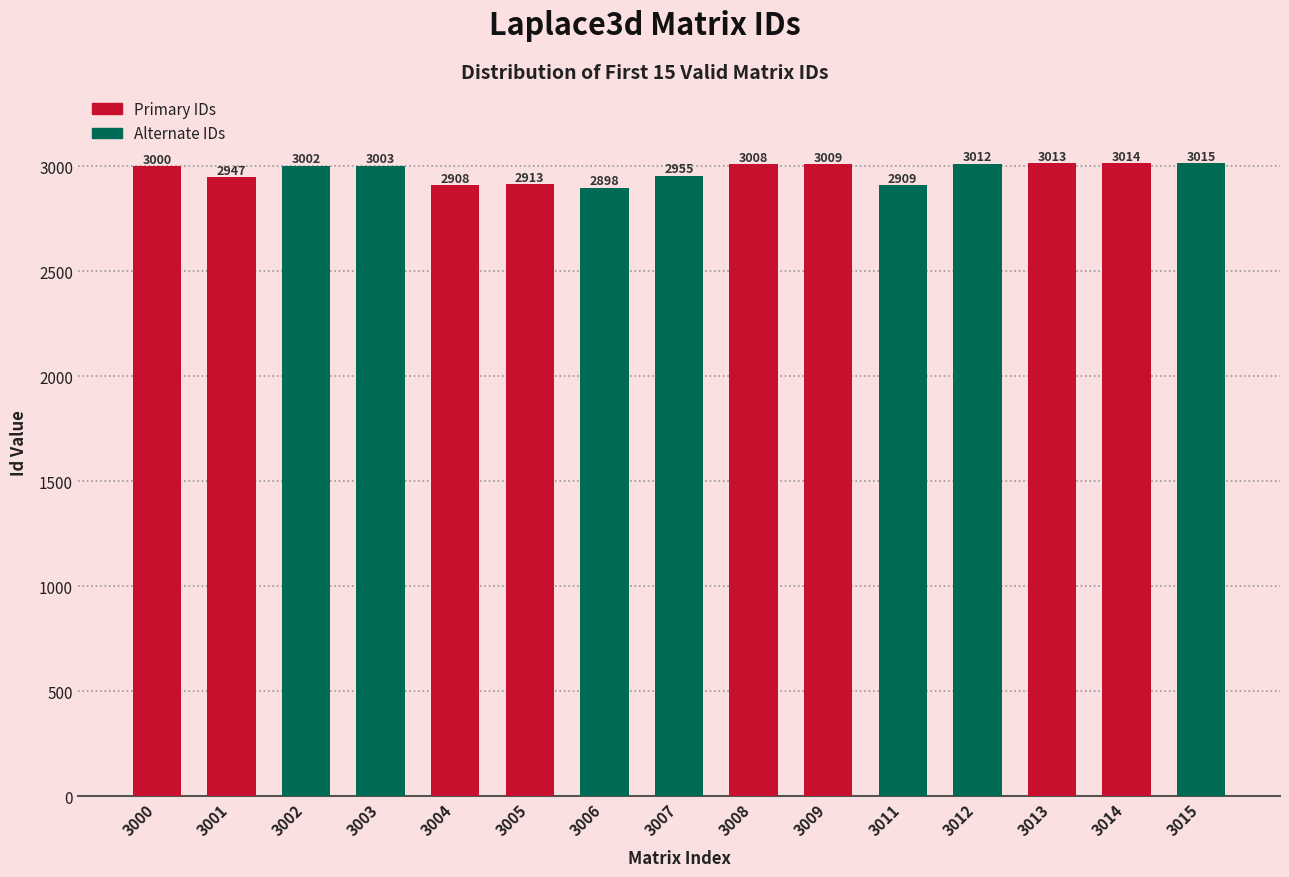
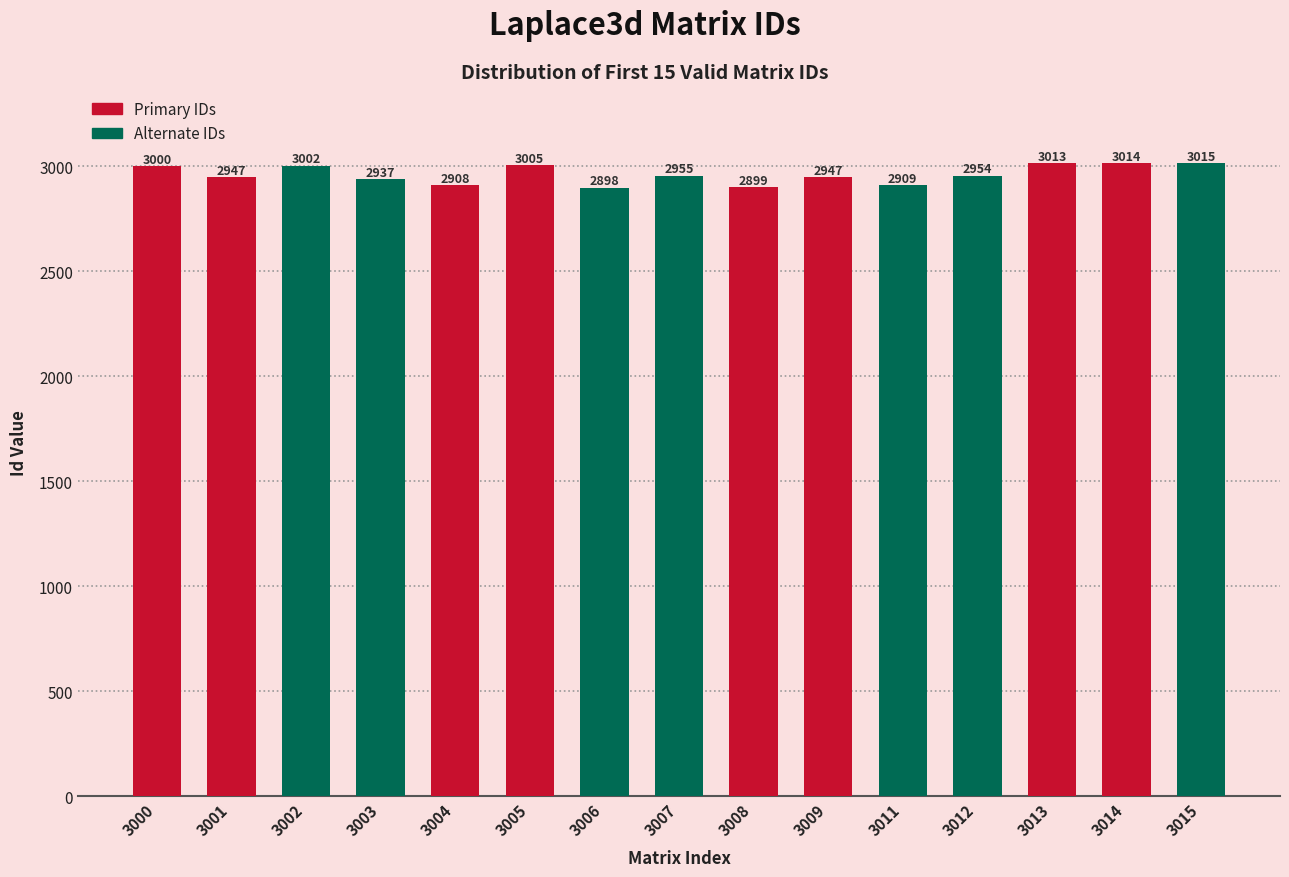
3003: 3003 -> 2937
3005: 2913 -> 3005
3008: 3008 -> 2899
3009: 3009 -> 2947
3012: 3012 -> 2954
